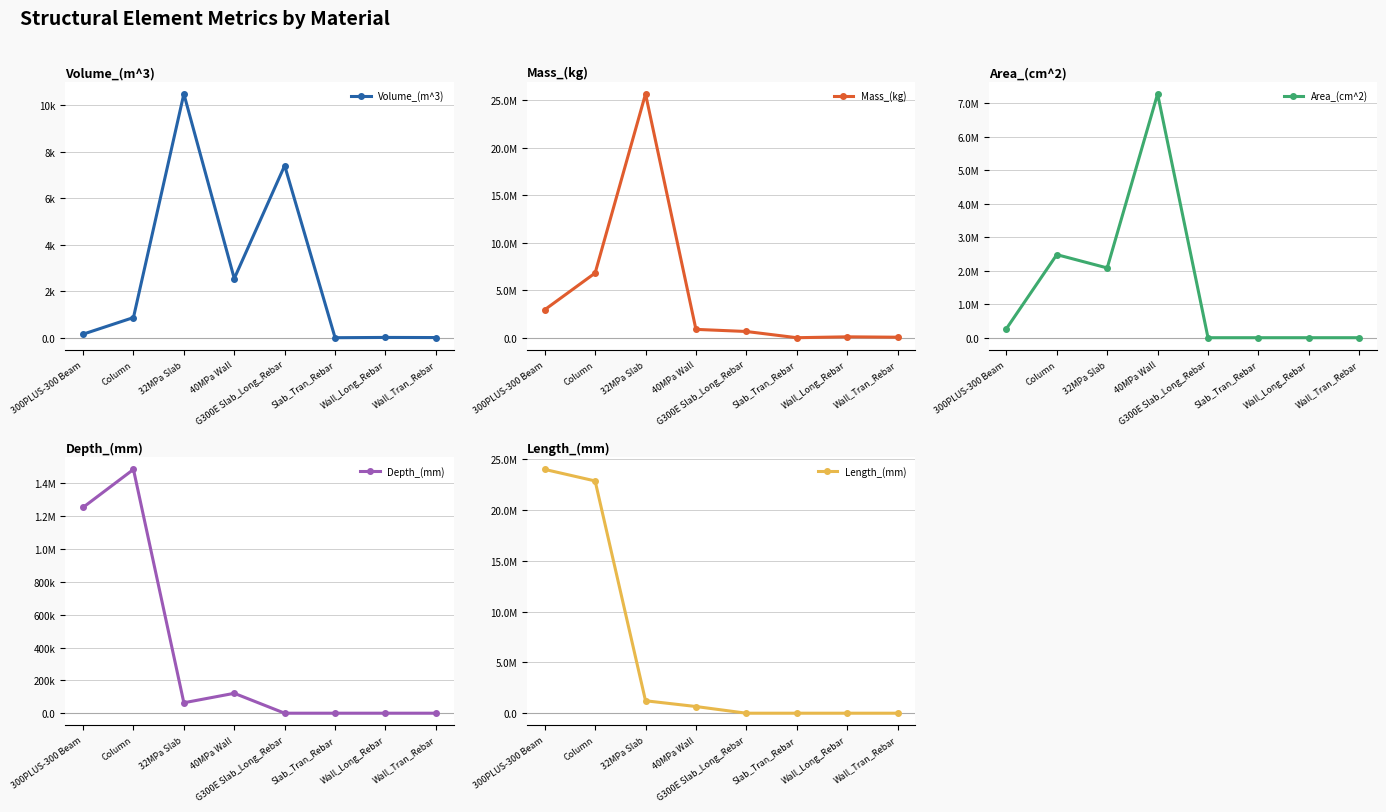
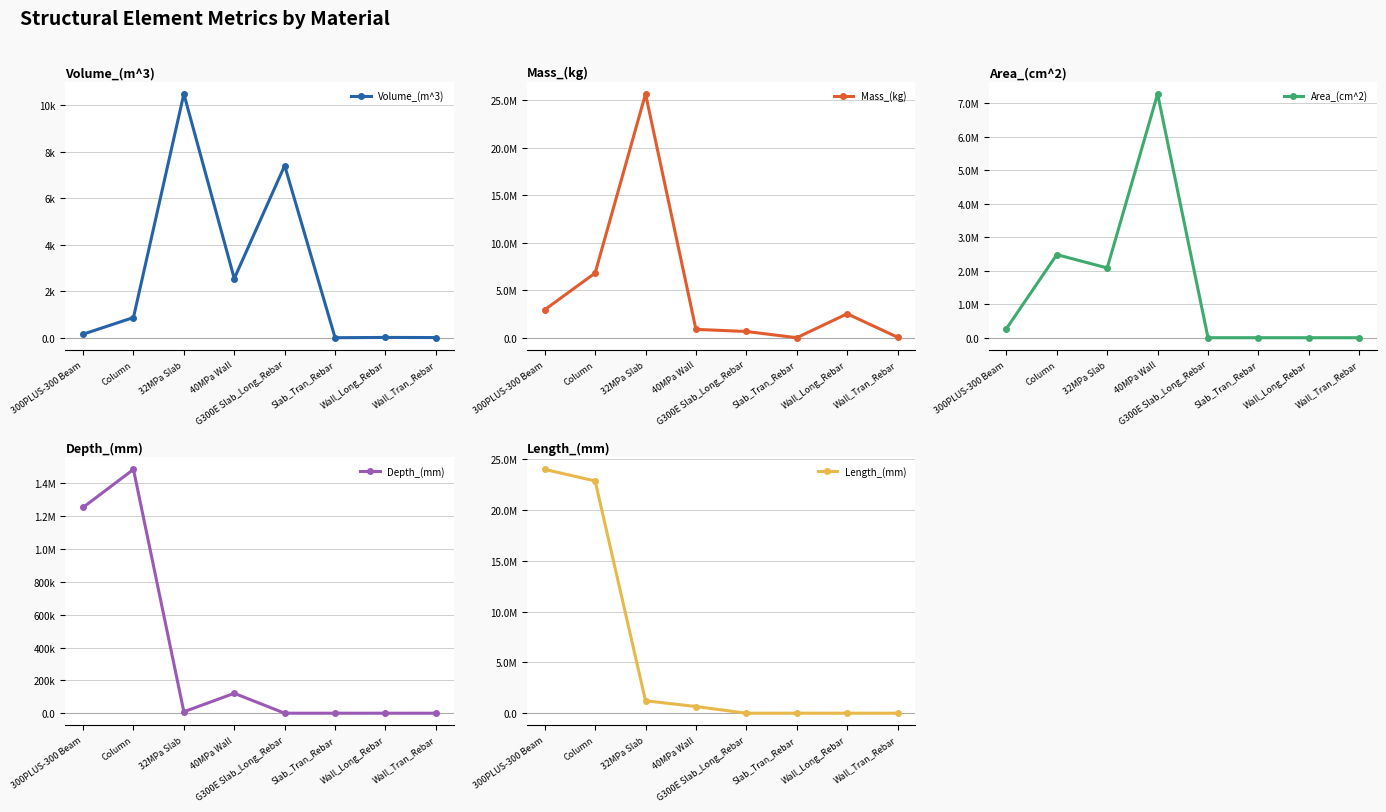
Mass_(kg), Wall_Long_Rebar: 0 -> 3000000
Depth_(mm), 32MPa Slab: 60000 -> 10000
